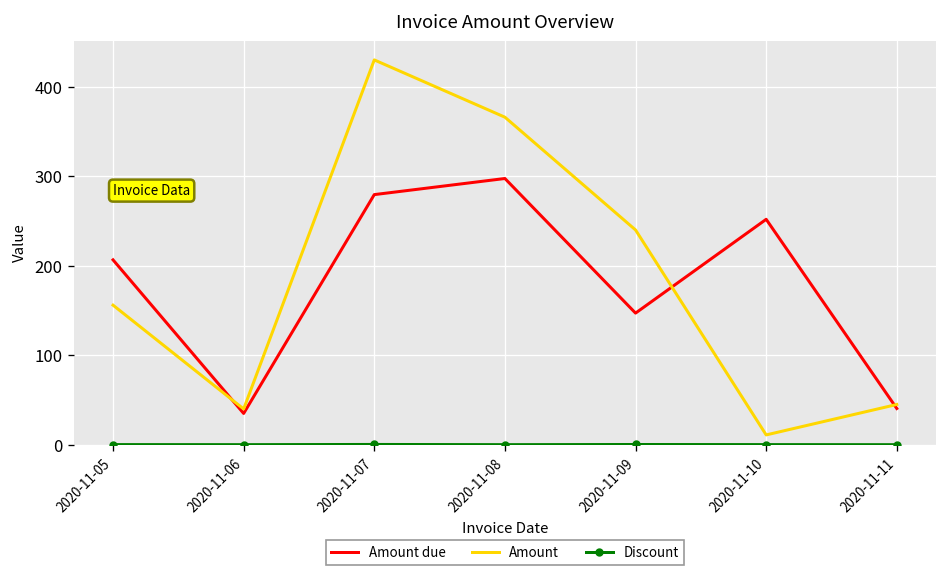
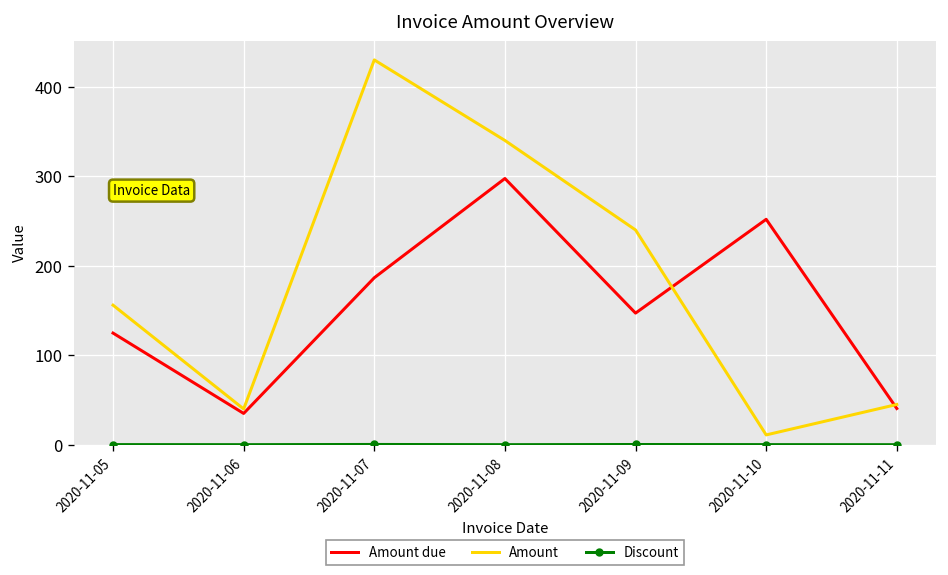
Amount due, 2020-11-05: 210 -> 120
Amount due, 2020-11-07: 280 -> 190
Amount, 2020-11-08: 370 -> 340
